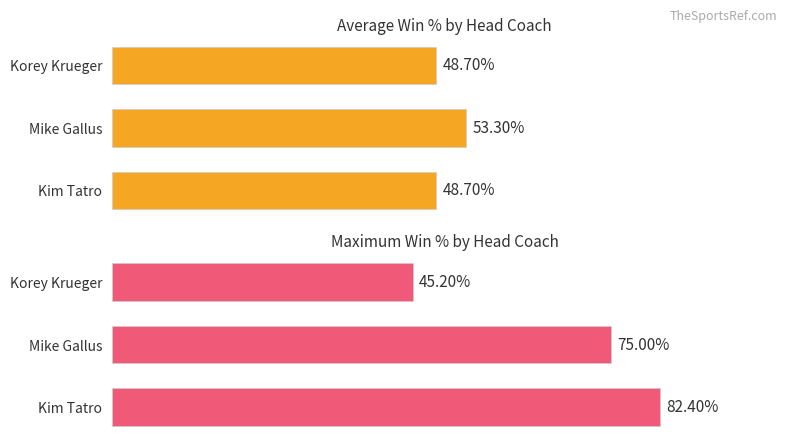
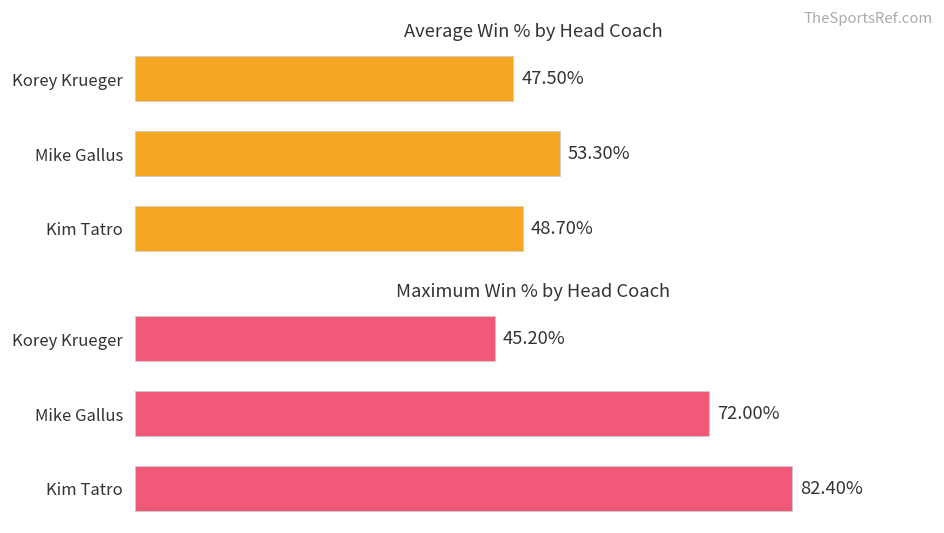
Average Win % by Head Coach, Korey Krueger: 48.70% -> 47.50%
Maximum Win % by Head Coach, Mike Gallus: 75.00% -> 72.00%
